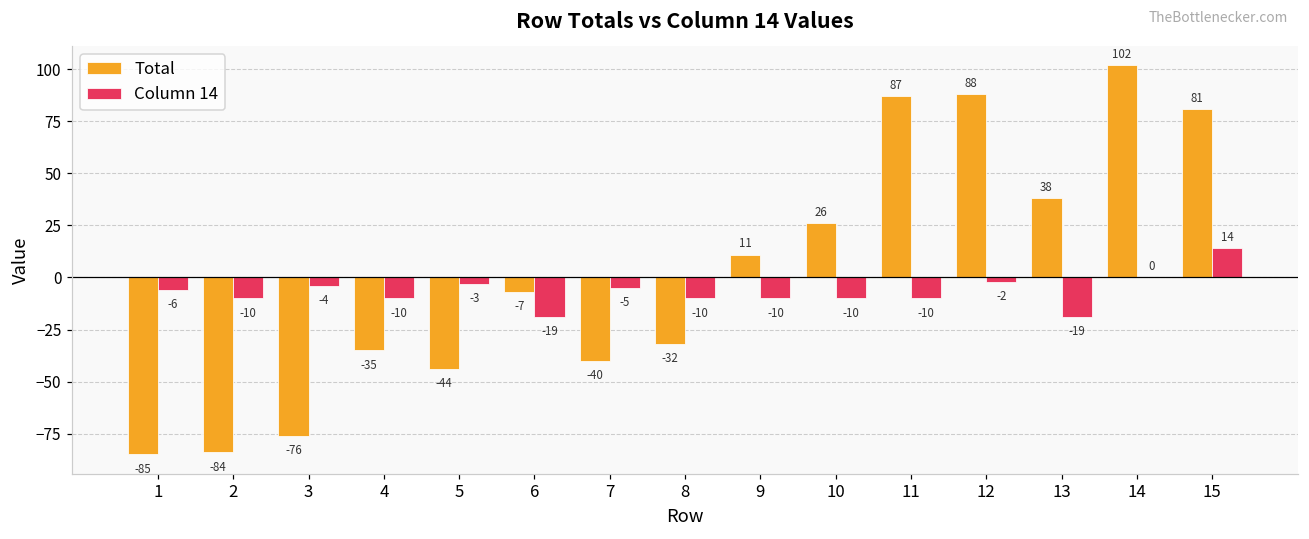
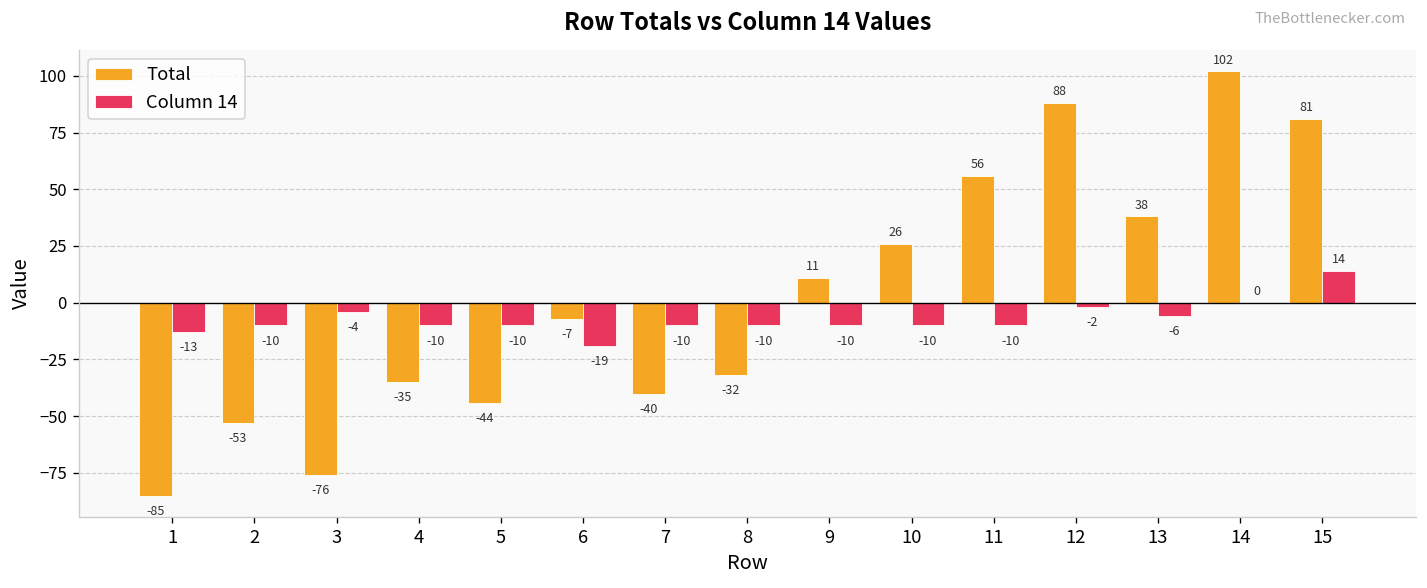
Column 14, 1: -6 -> -13
Total, 2: -84 -> -53
Column 14, 5: -3 -> -10
Column 14, 7: -5 -> -10
Total, 11: 87 -> 56
Column 14, 13: -19 -> -6
